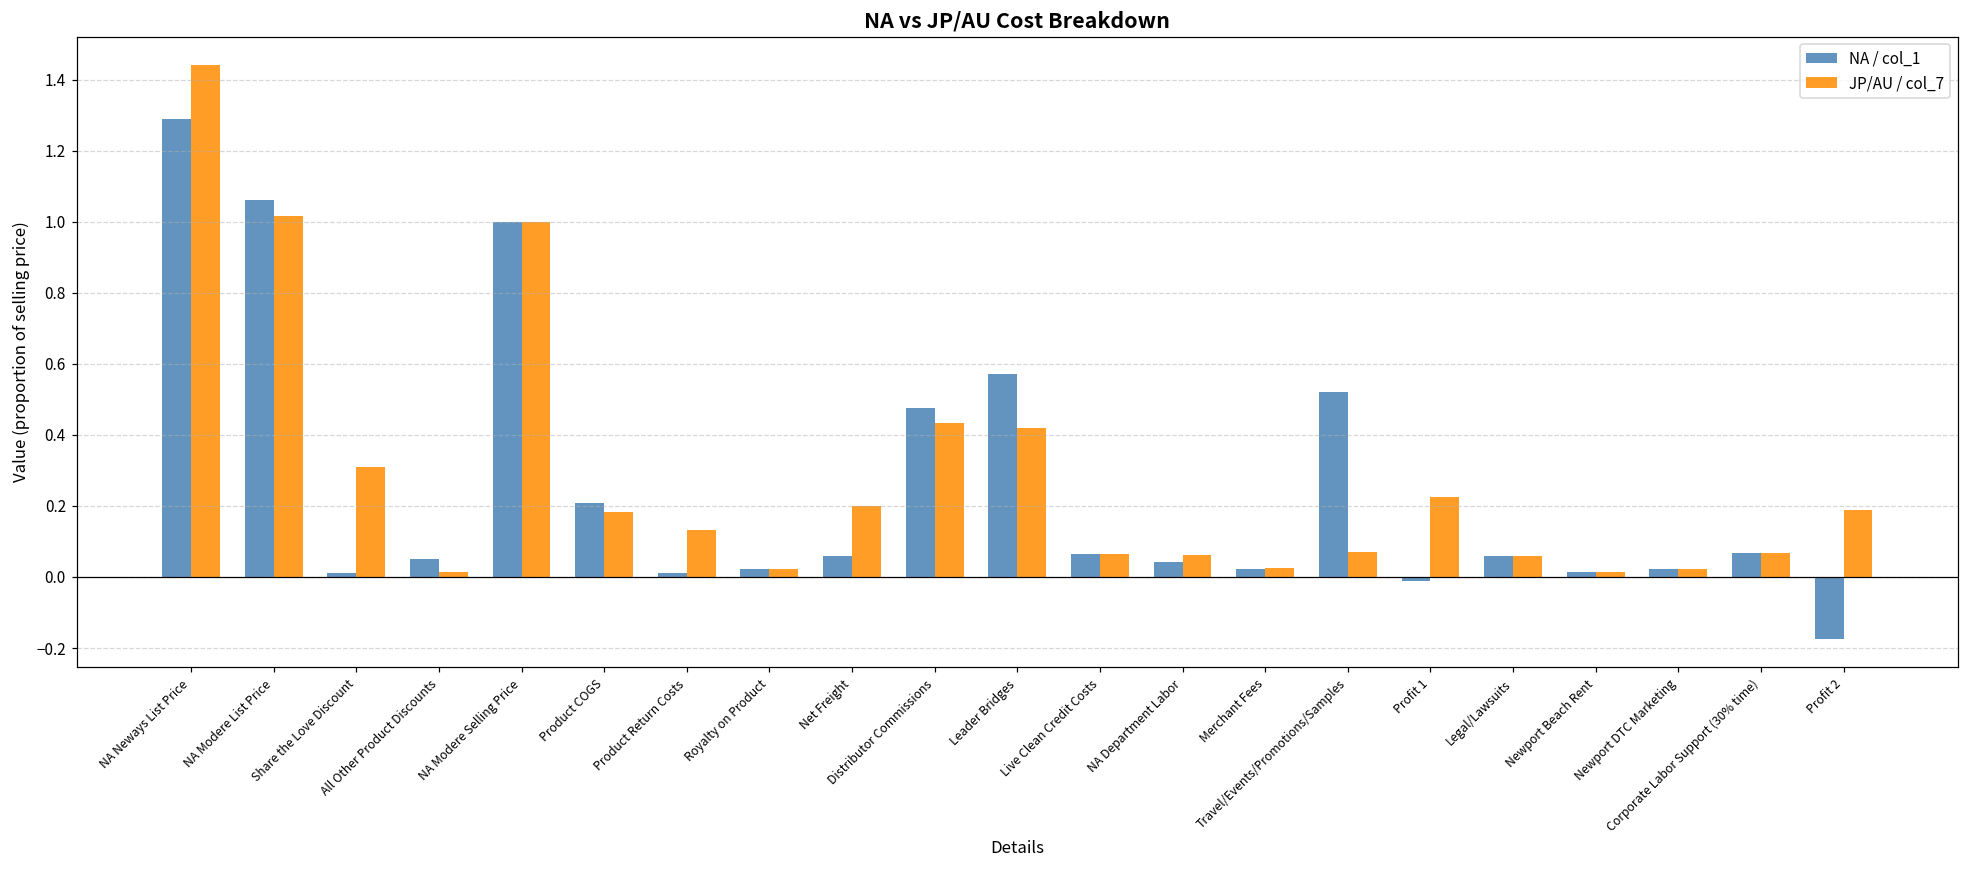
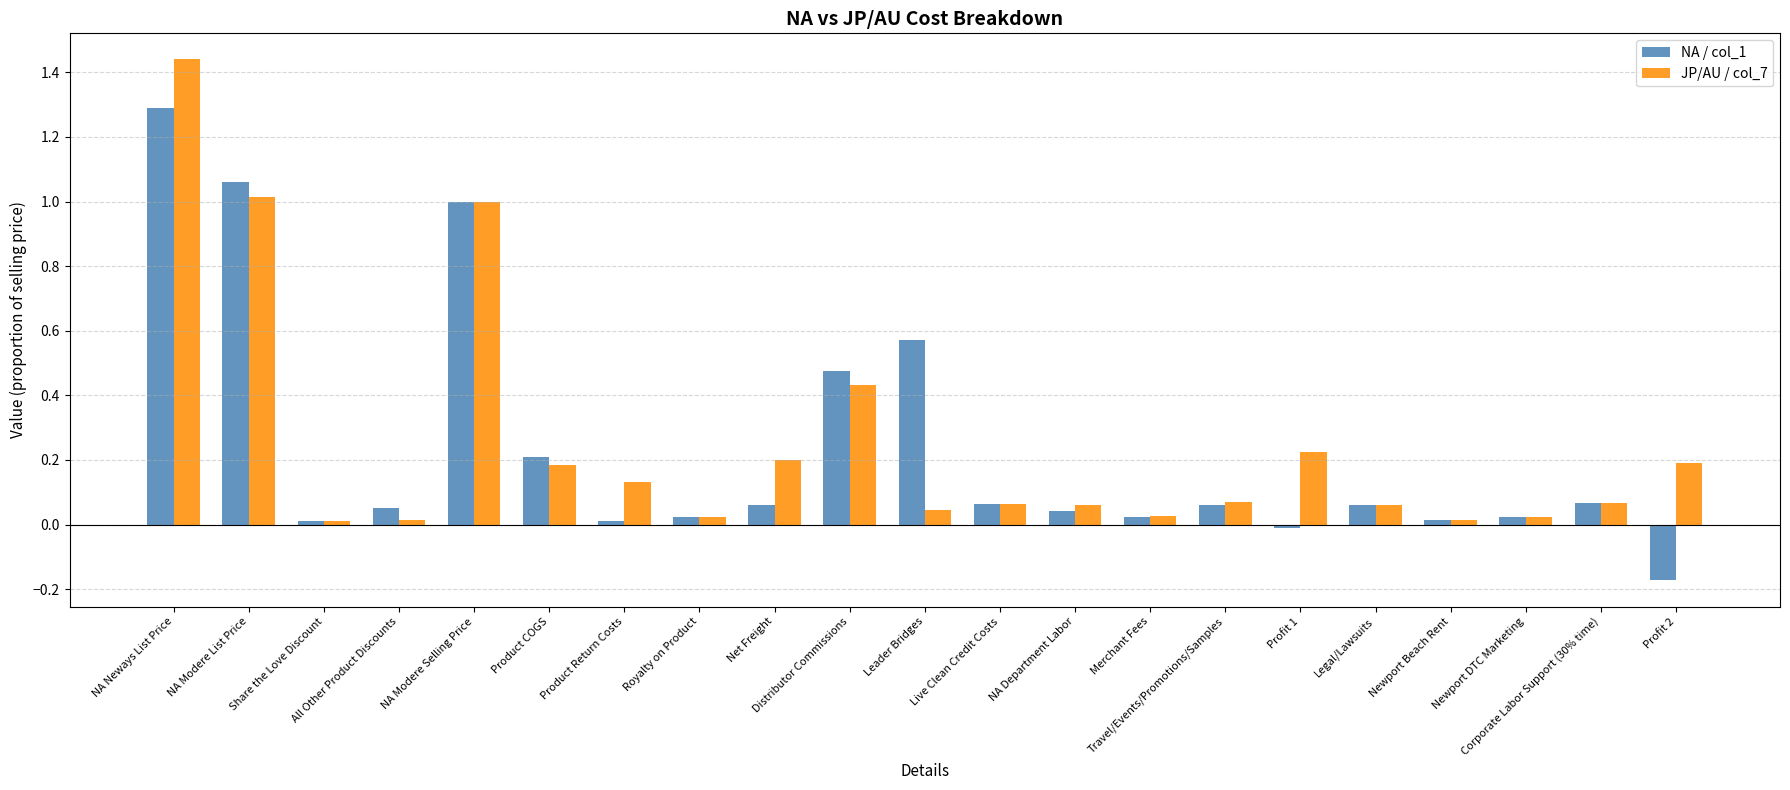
JP/AU / col_7, Share the Love Discount: 0.31 -> 0.01
JP/AU / col_7, Leader Bridges: 0.42 -> 0.05
NA / col_1, Travel/Events/Promotions/Samples: 0.52 -> 0.06
